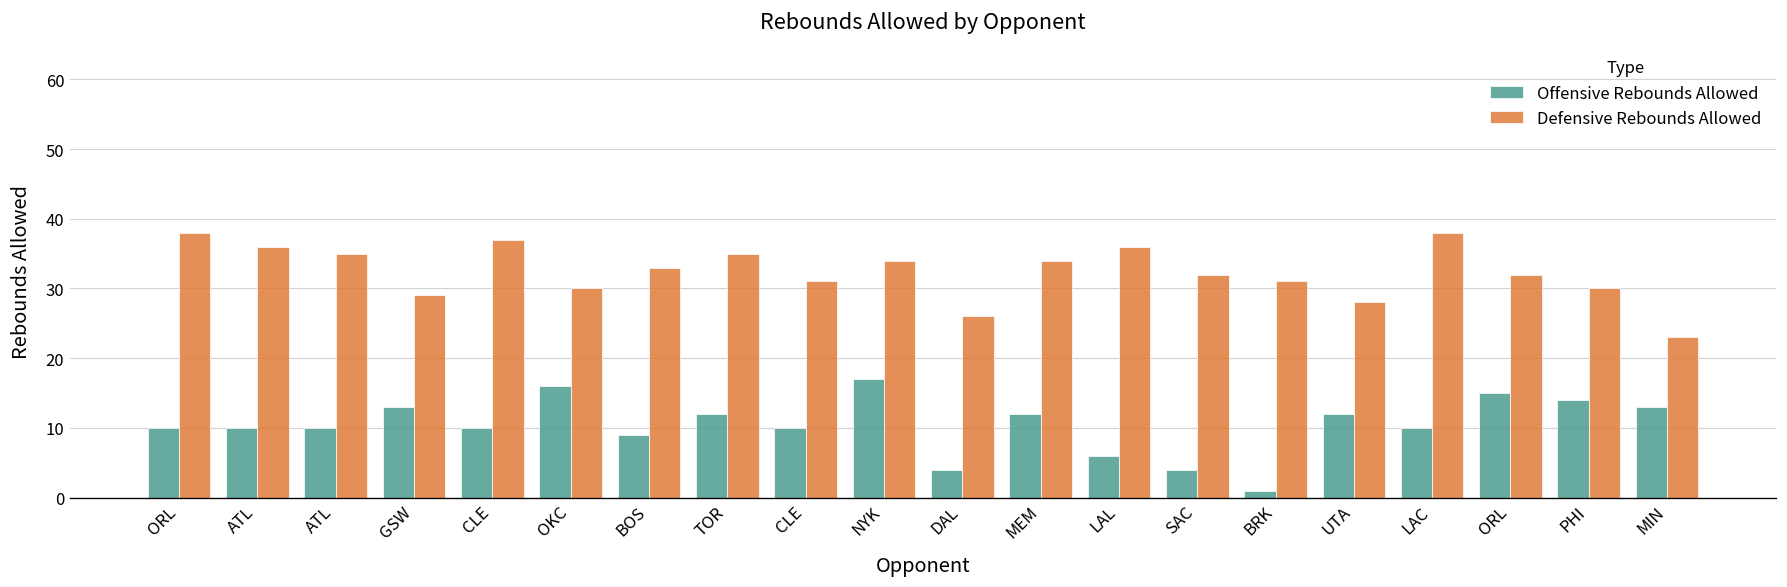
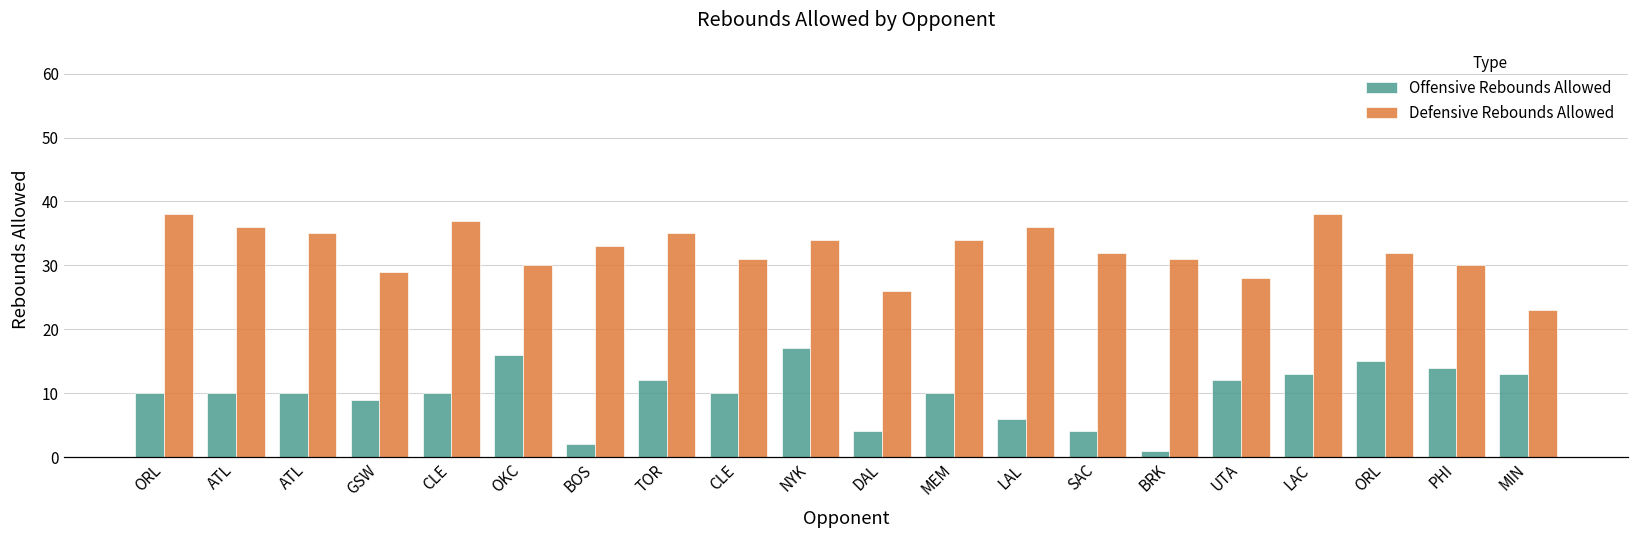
Offensive Rebounds Allowed, GSW: 13 -> 9
Offensive Rebounds Allowed, BOS: 9 -> 2
Offensive Rebounds Allowed, MEM: 12 -> 10
Offensive Rebounds Allowed, LAC: 10 -> 13
